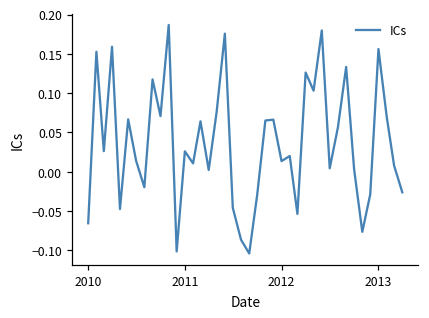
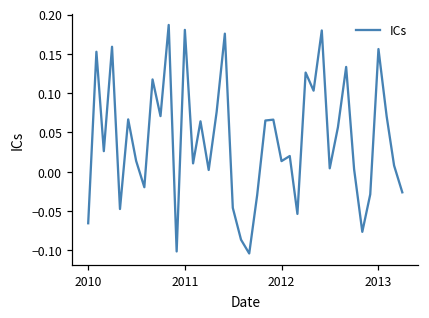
2011: 0.03 -> 0.18
